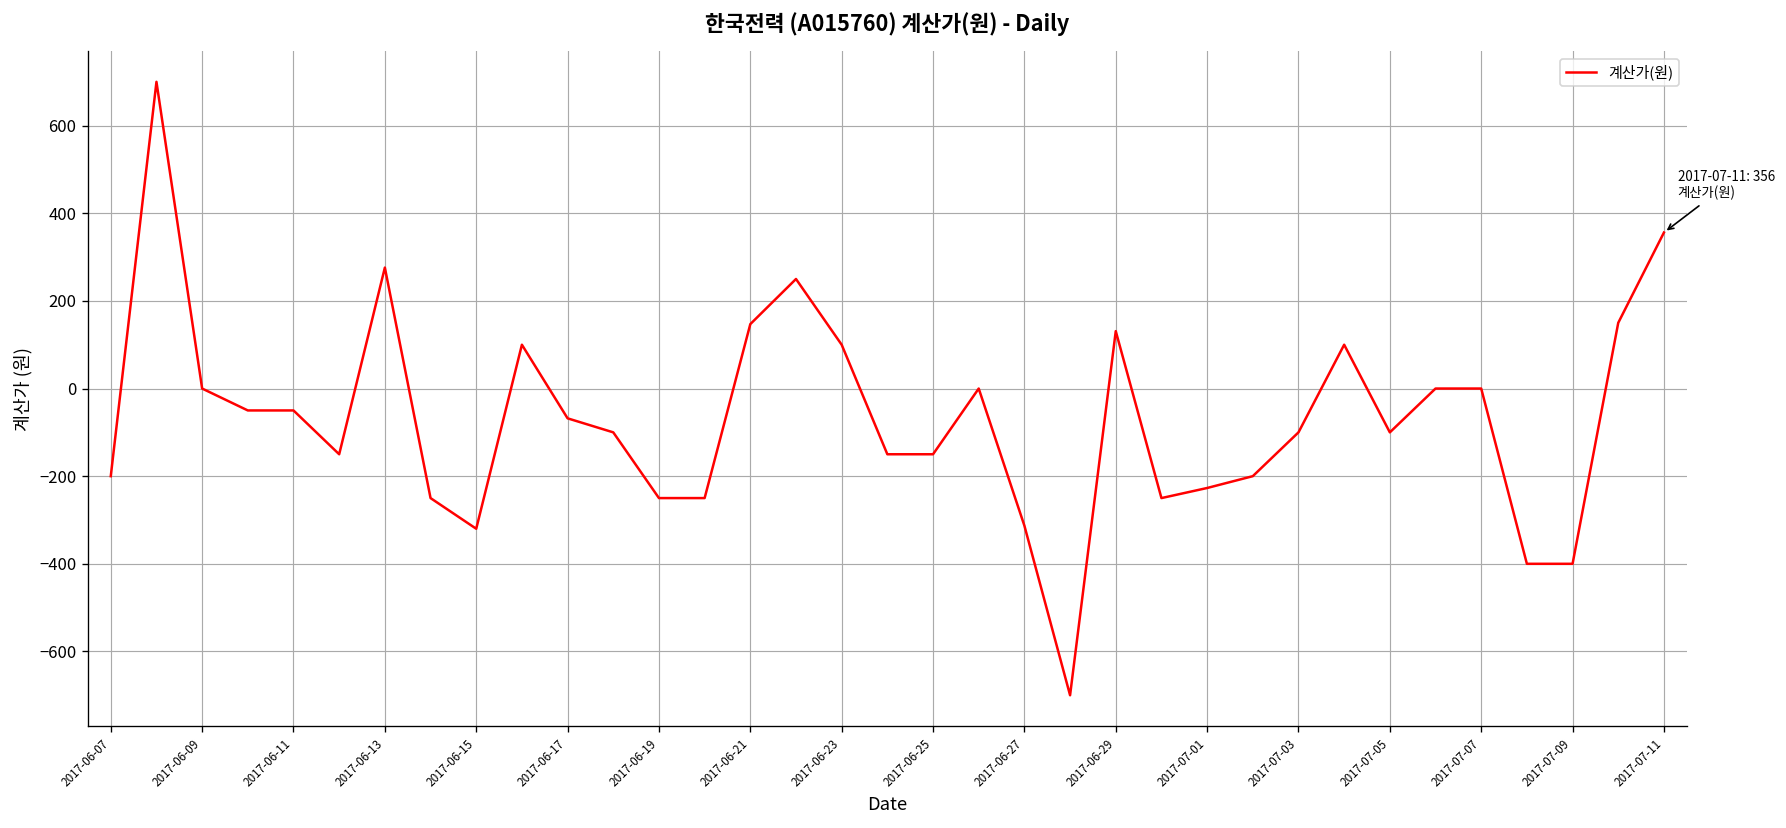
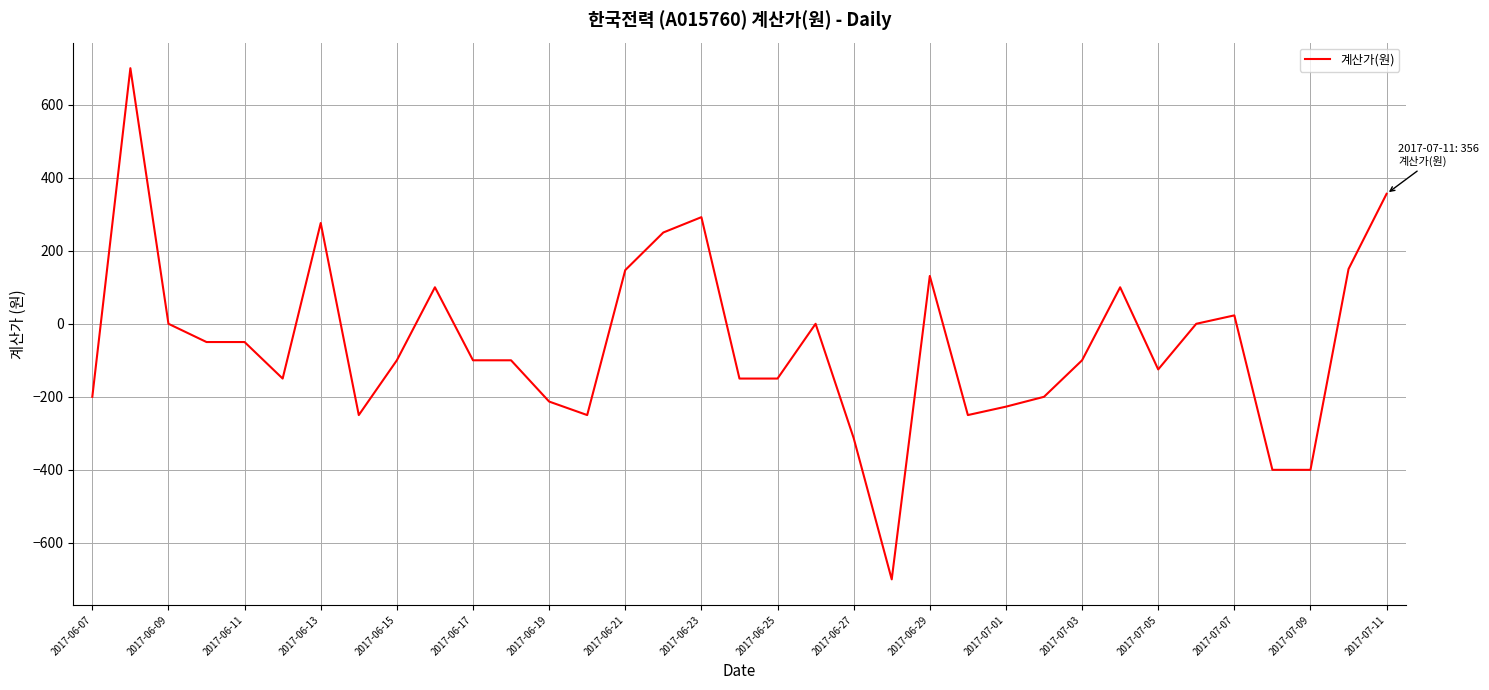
2017-06-15: -320 -> -100
2017-06-17: -70 -> -100
2017-06-19: -250 -> -210
2017-06-23: 100 -> 290
2017-07-05: -100 -> -130
2017-07-07: 0 -> 20
